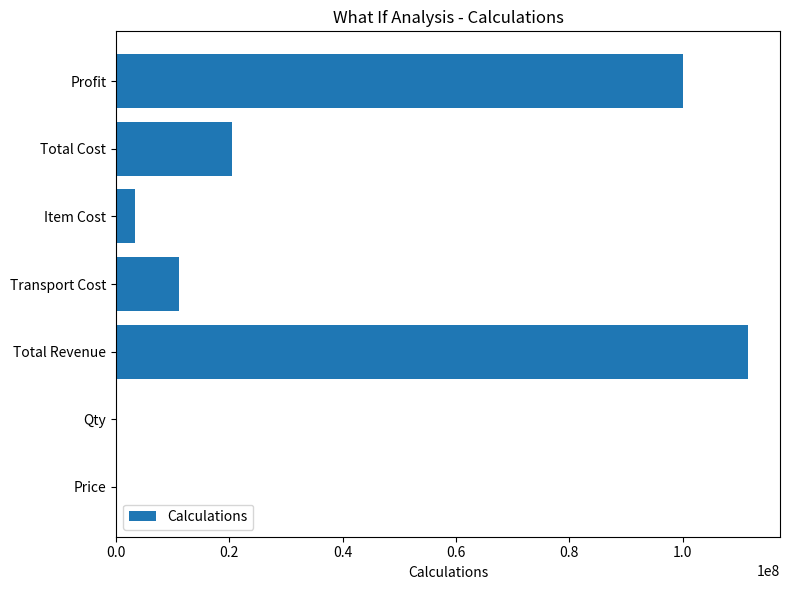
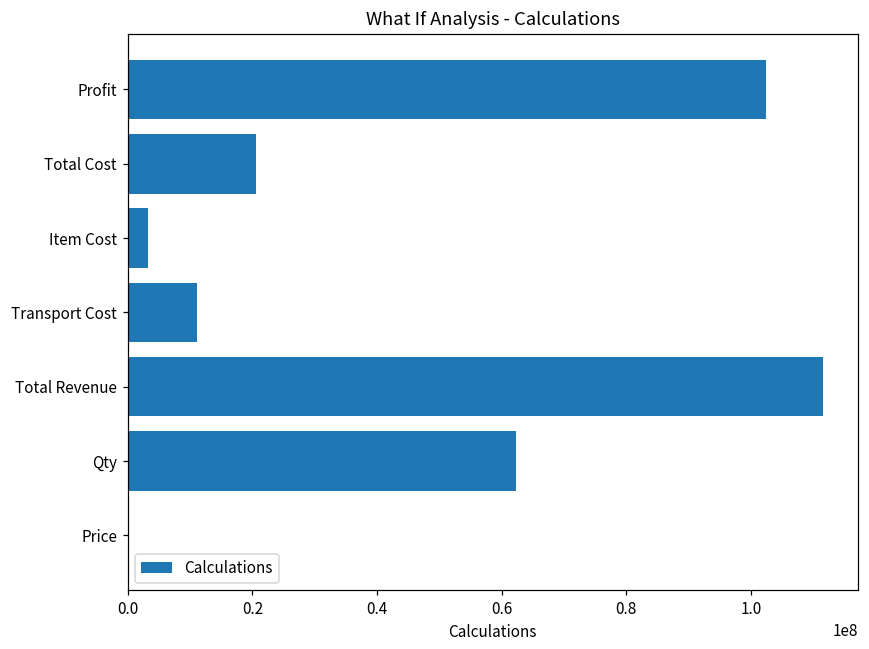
Profit: 100000000 -> 102000000
Qty: 0 -> 62000000
